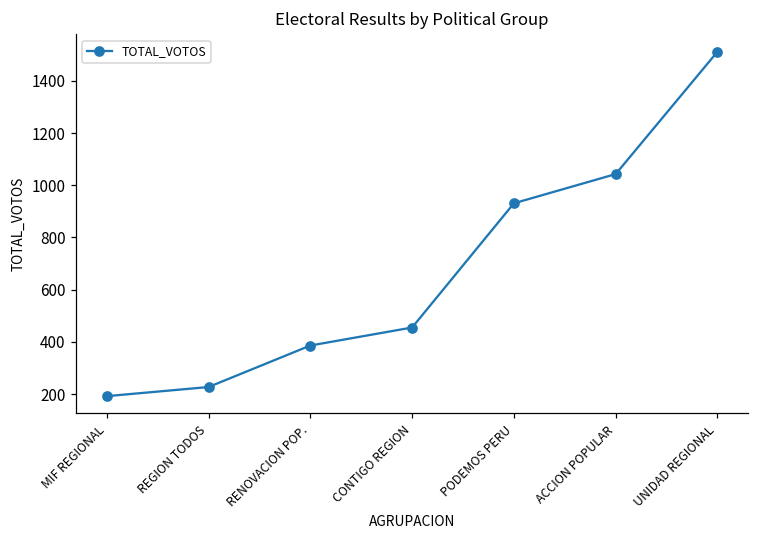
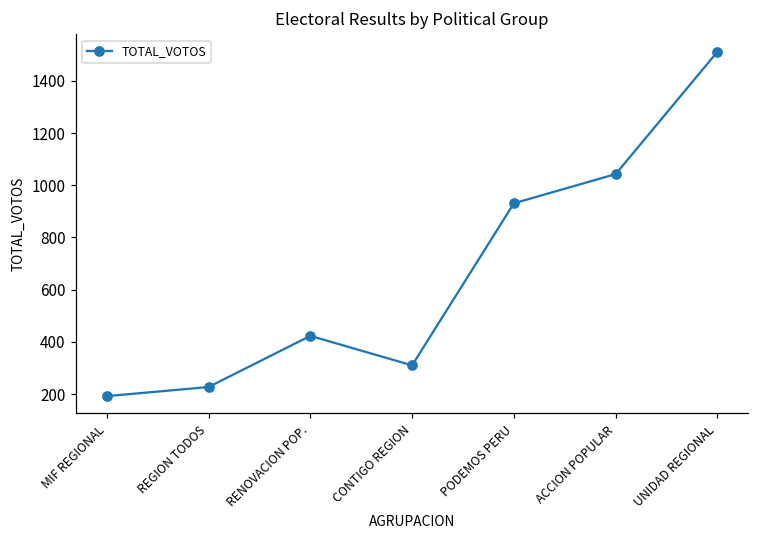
RENOVACION POP.: 390 -> 420
CONTIGO REGION: 460 -> 310
